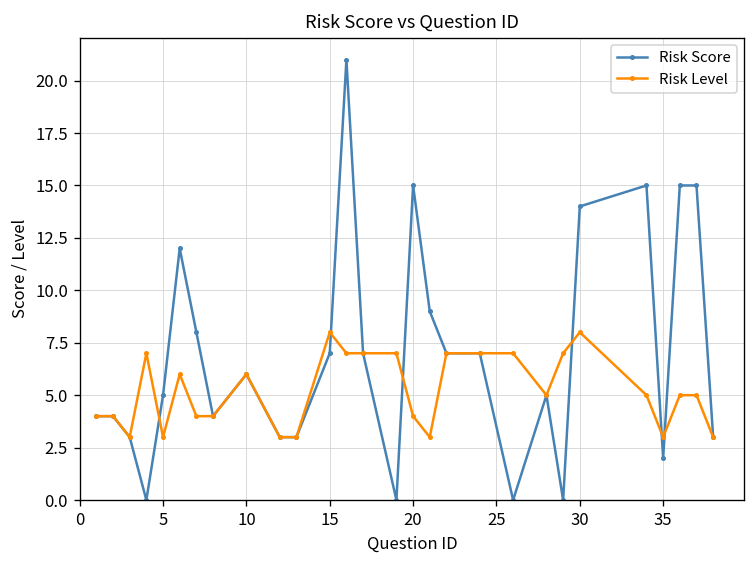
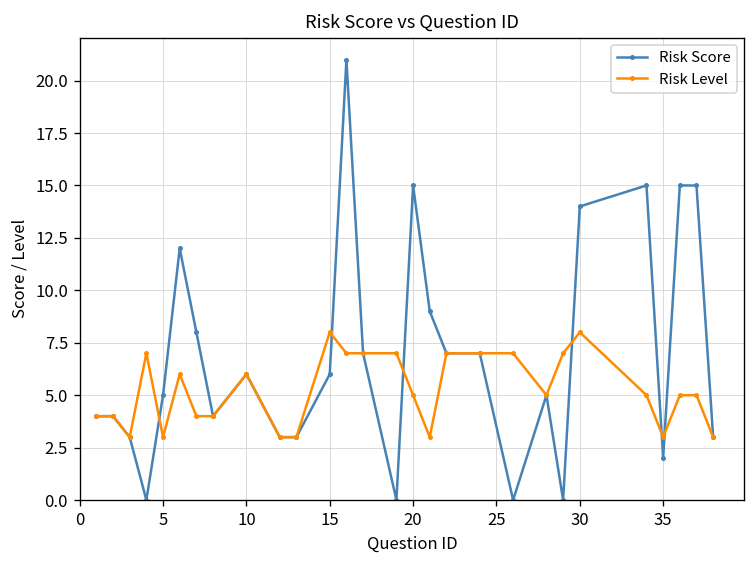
Risk Score, 15: 7 -> 6
Risk Level, 20: 4 -> 5
